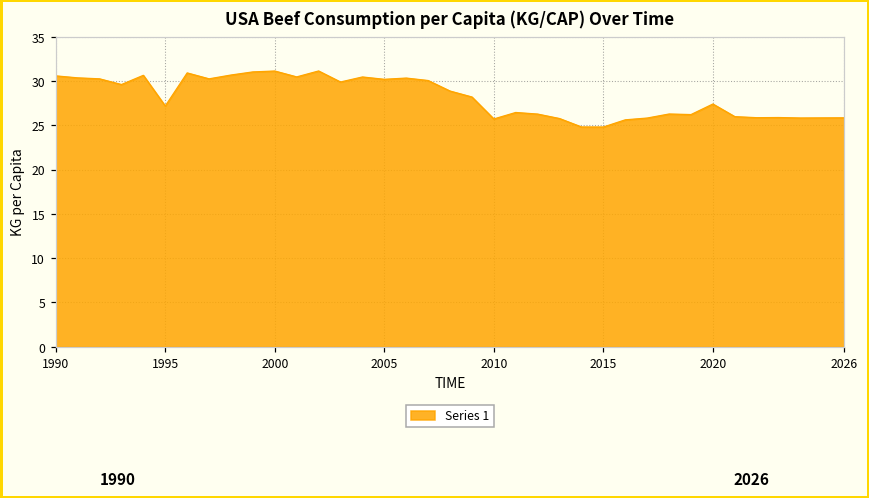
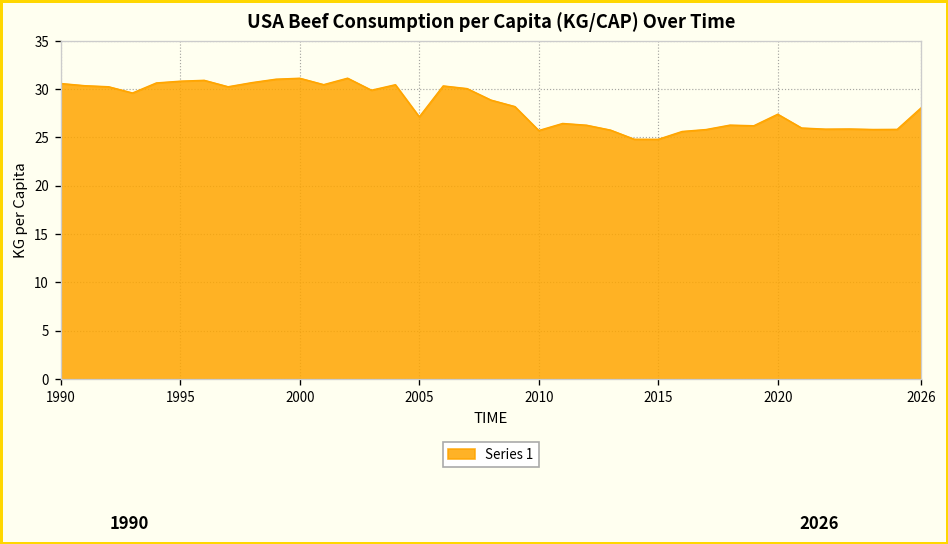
1995: 27 -> 31
2005: 30 -> 27
2026: 26 -> 28
